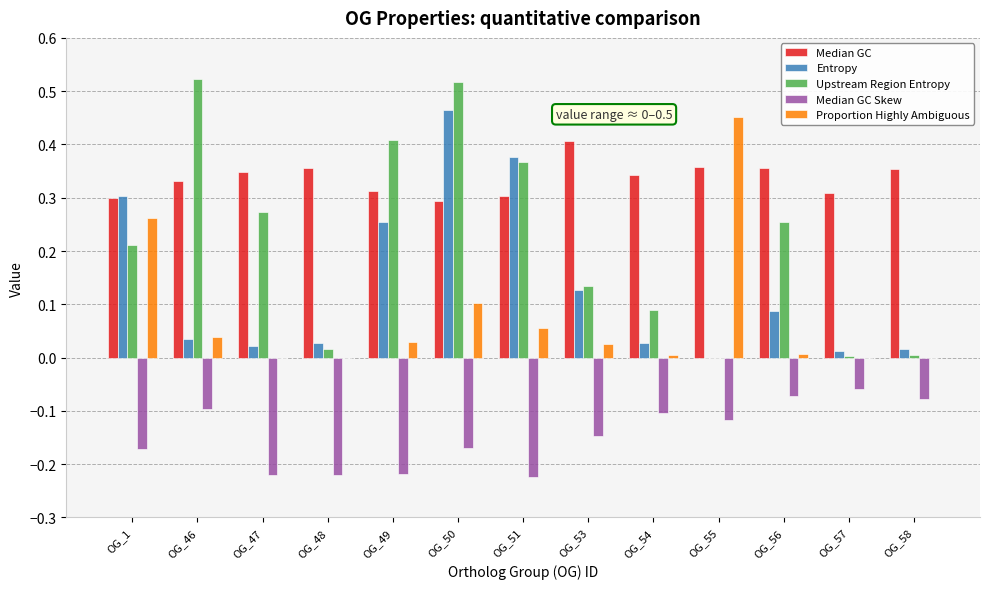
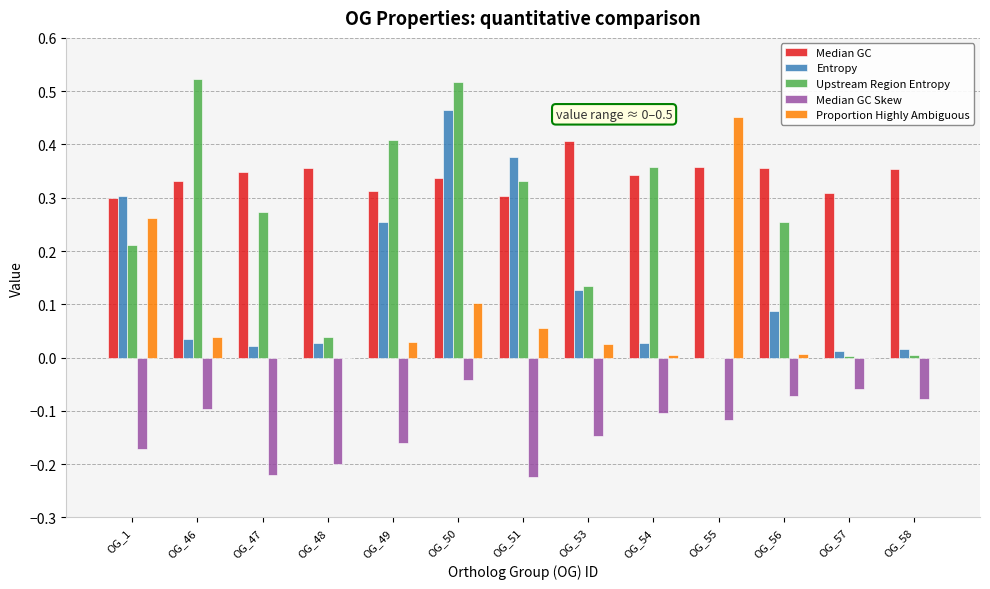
Upstream Region Entropy, OG_48: 0.02 -> 0.04
Median GC Skew, OG_48: -0.22 -> -0.20
Median GC Skew, OG_49: -0.22 -> -0.16
Median GC, OG_50: 0.29 -> 0.34
Median GC Skew, OG_50: -0.17 -> -0.04
Upstream Region Entropy, OG_51: 0.37 -> 0.33
Upstream Region Entropy, OG_54: 0.09 -> 0.36
